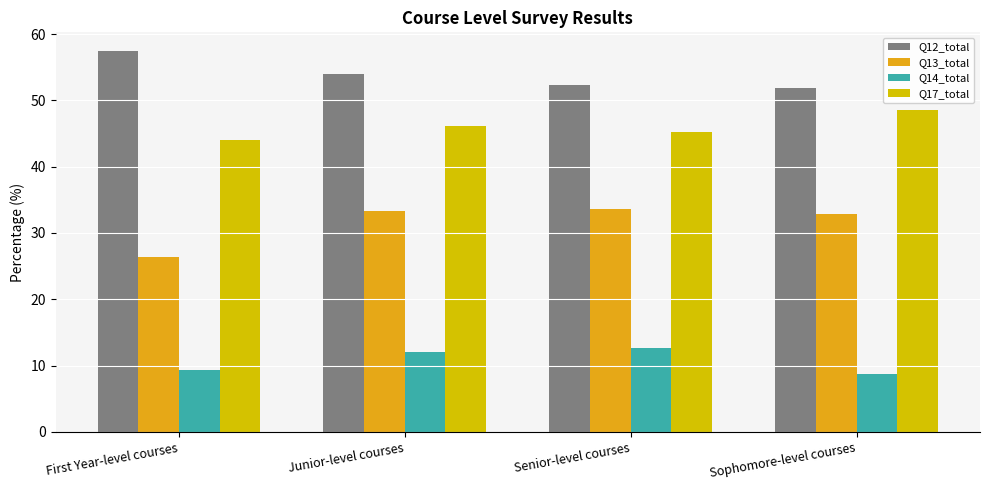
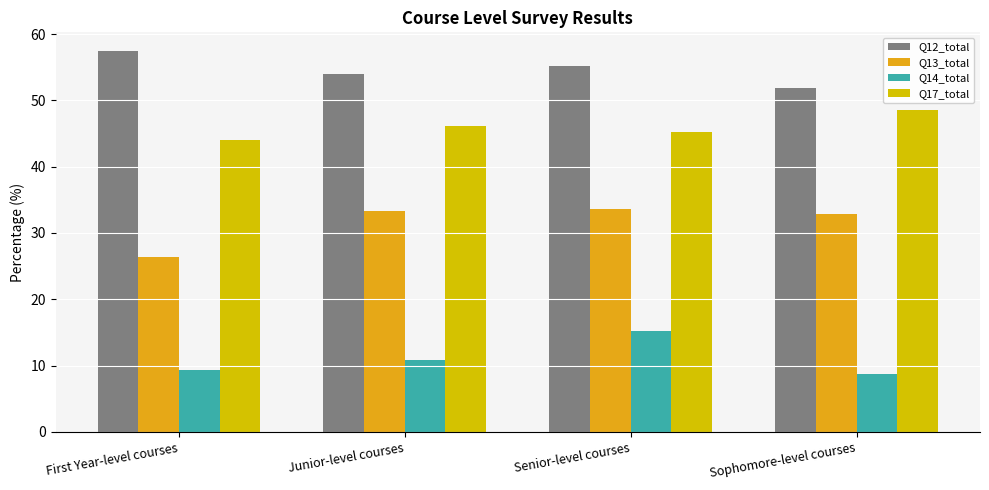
Q14_total, Junior-level courses: 12 -> 11
Q12_total, Senior-level courses: 52 -> 55
Q14_total, Senior-level courses: 13 -> 15
